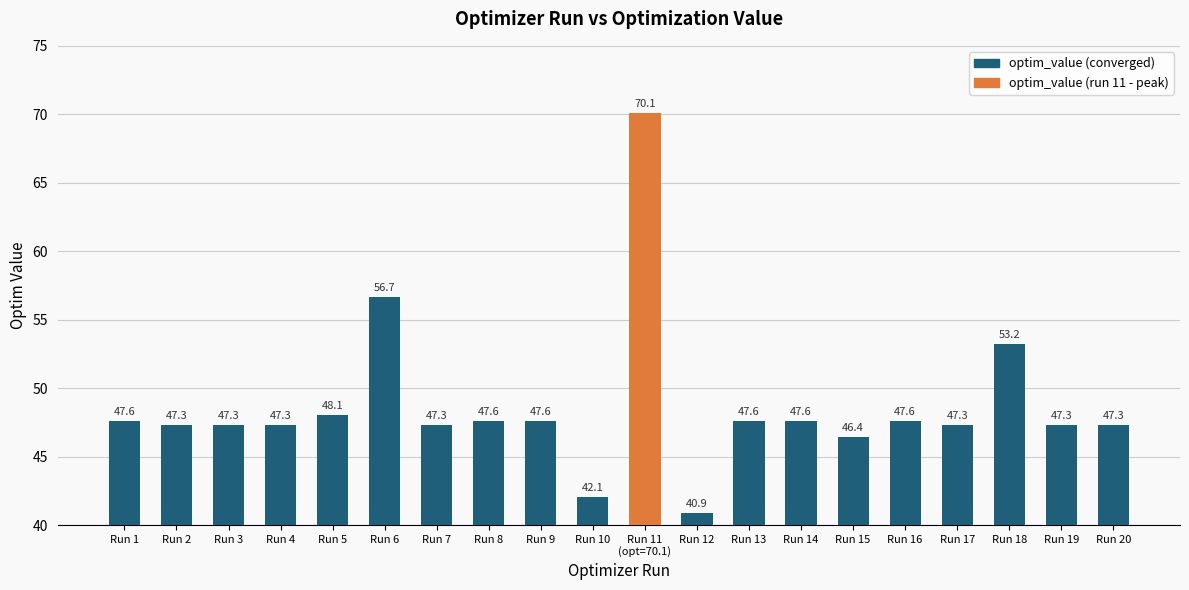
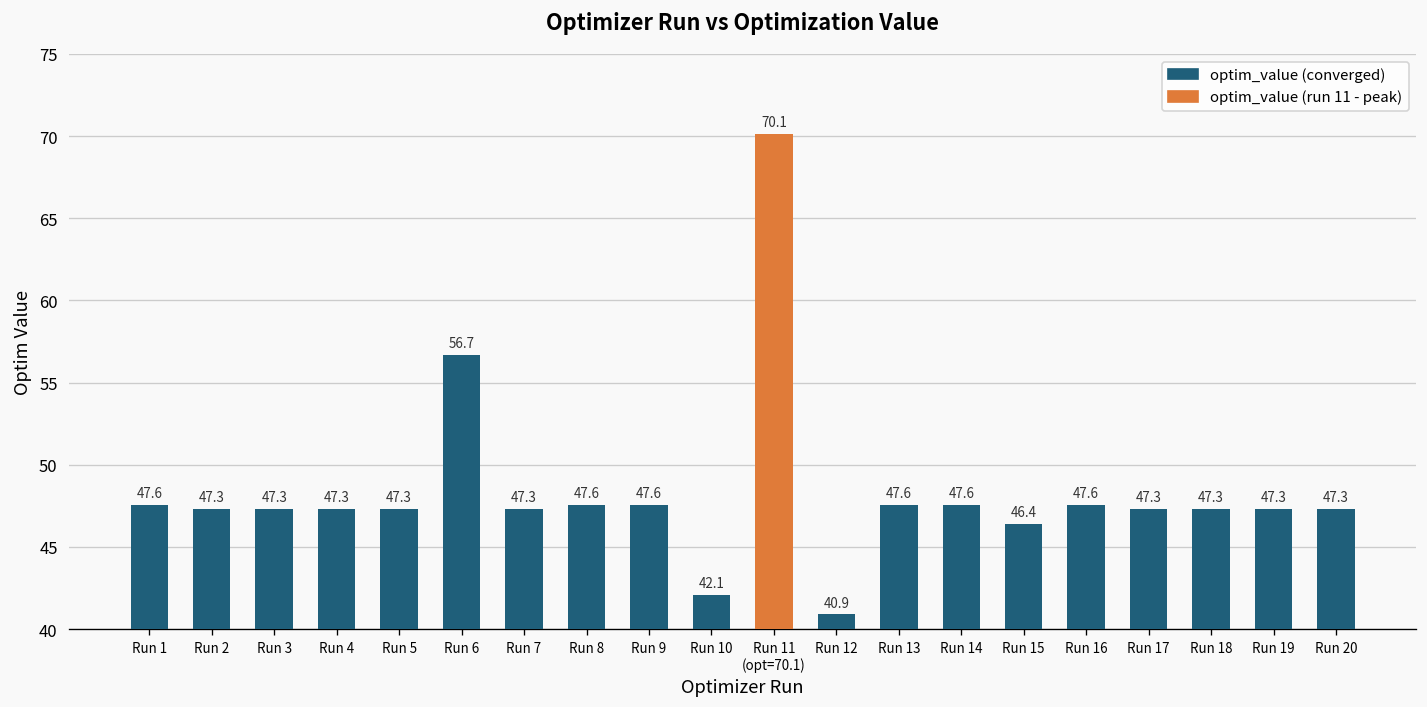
Run 5: 48.1 -> 47.3
Run 18: 53.2 -> 47.3
